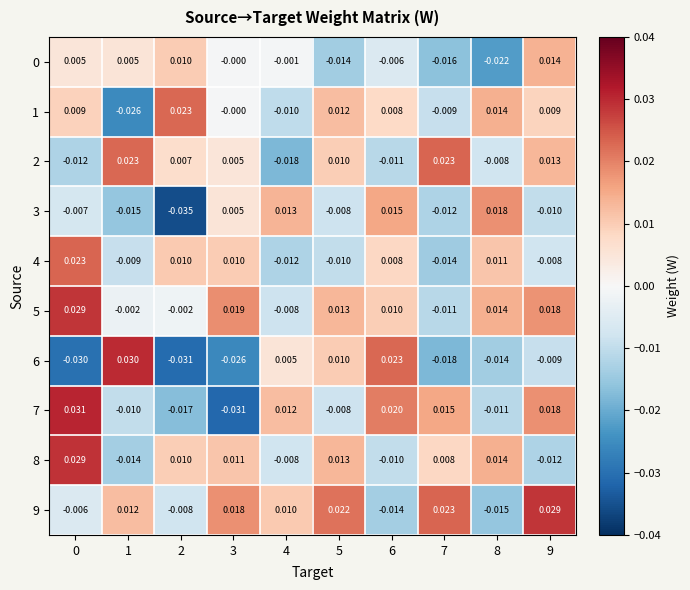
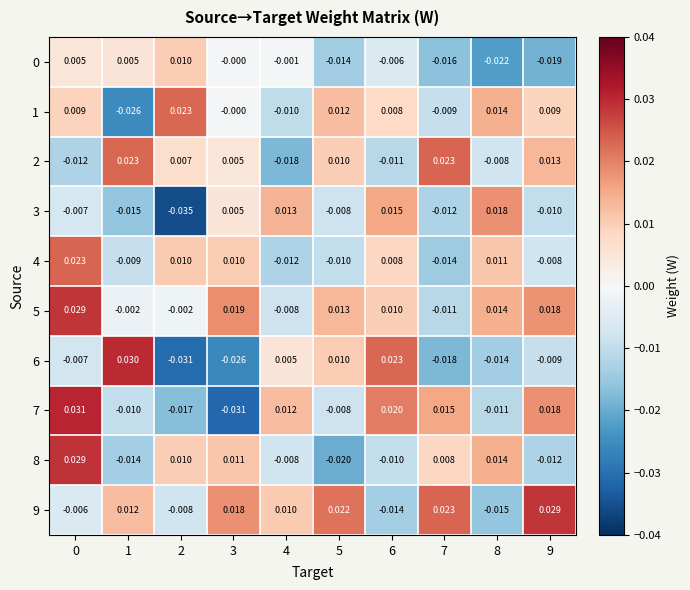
0, 9: 0.014 -> -0.019
6, 0: -0.030 -> -0.007
8, 5: 0.013 -> -0.020
